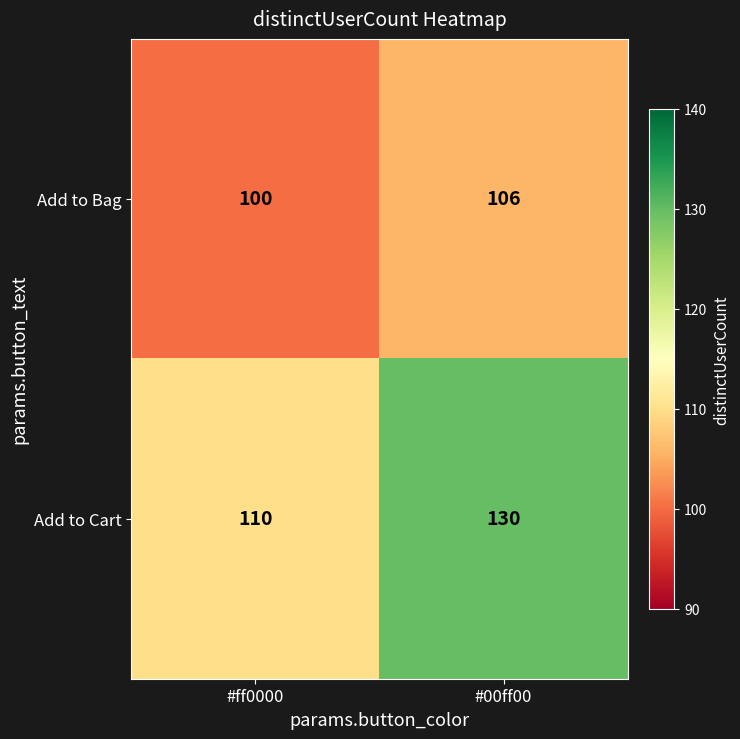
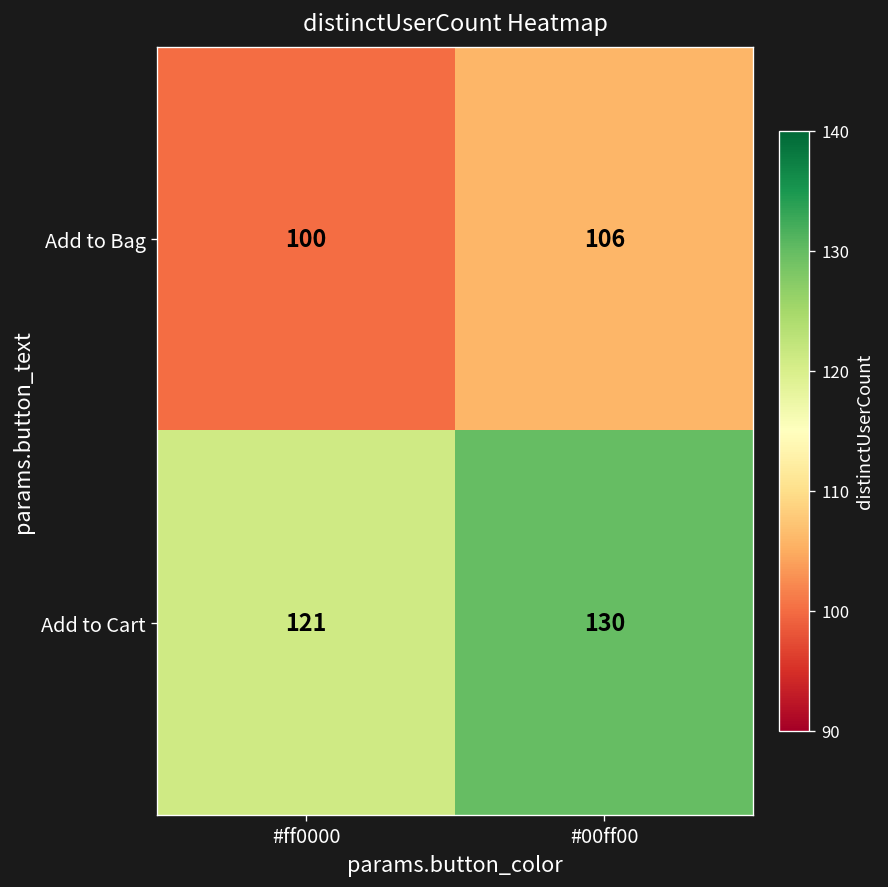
Add to Cart, #ff0000: 110 -> 121
